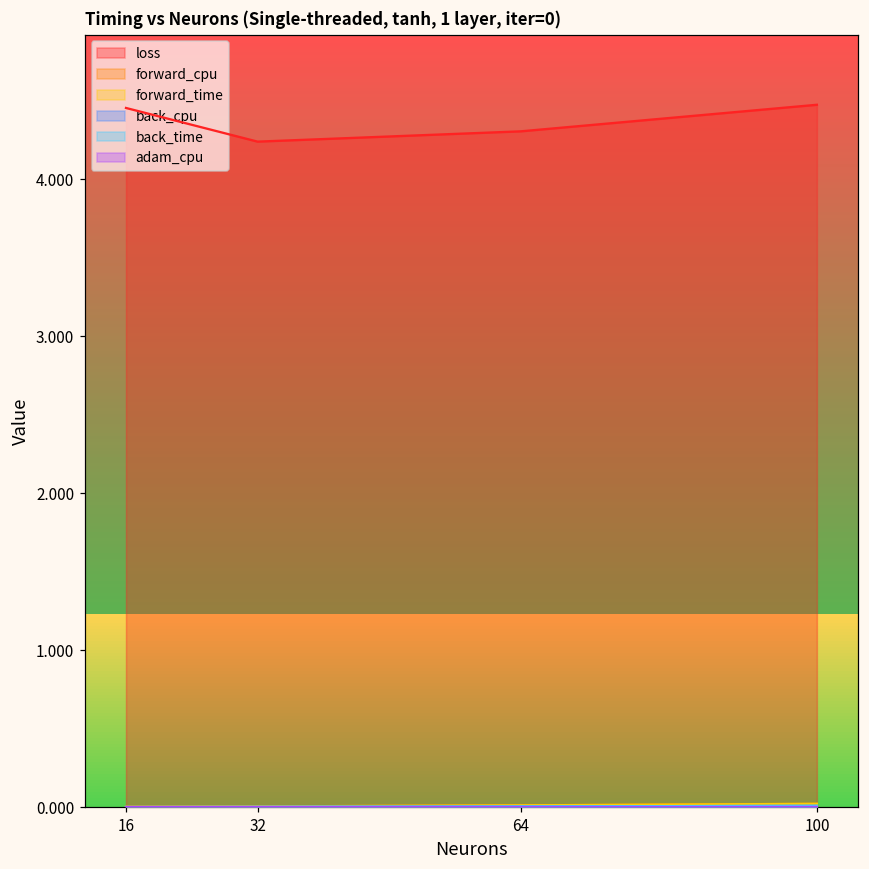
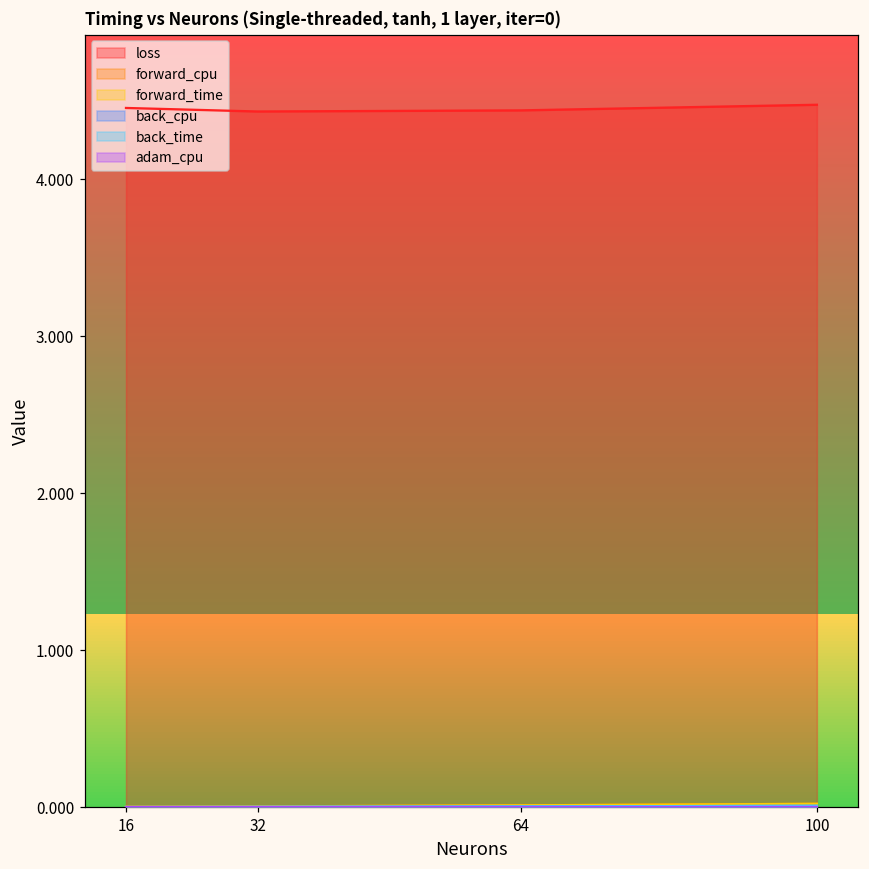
loss, 32: 4.24 -> 4.43
loss, 64: 4.30 -> 4.44
